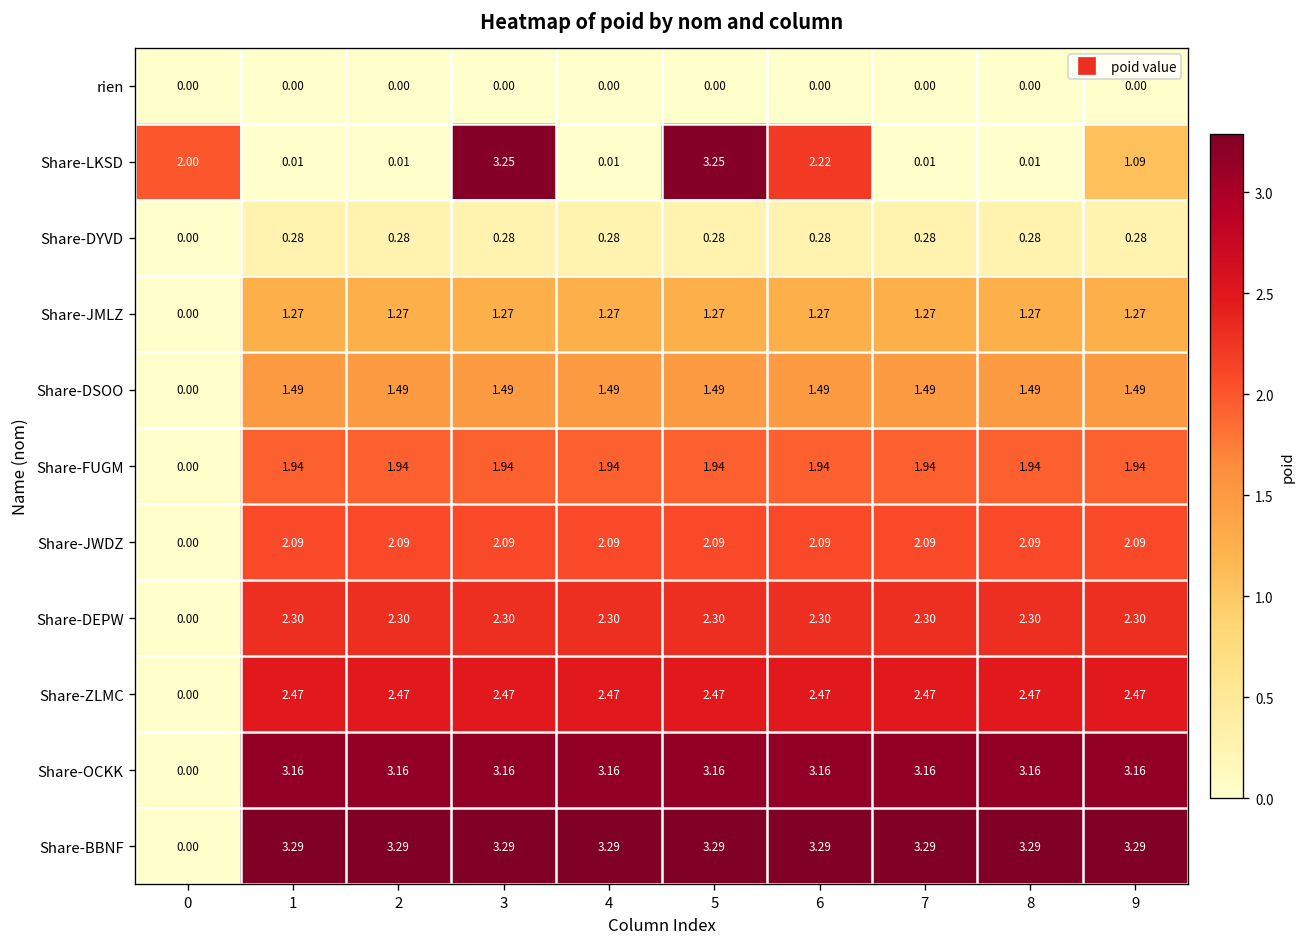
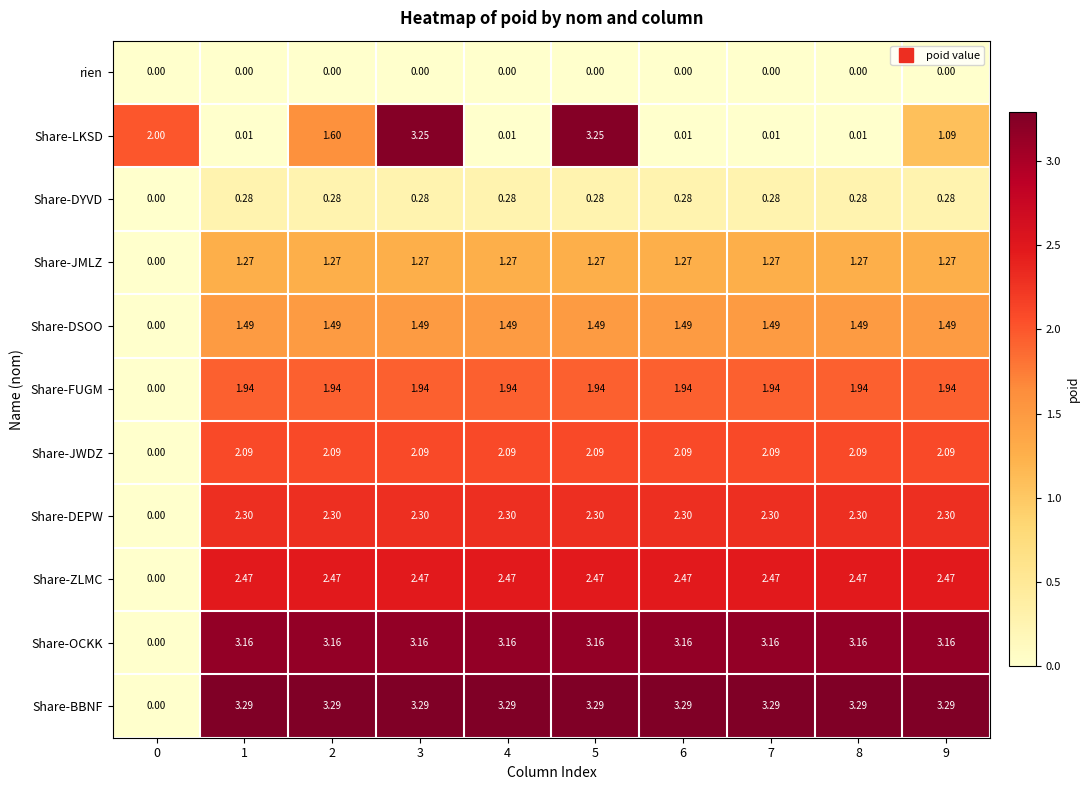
Share-LKSD, 2: 0.01 -> 1.60
Share-LKSD, 6: 2.22 -> 0.01
